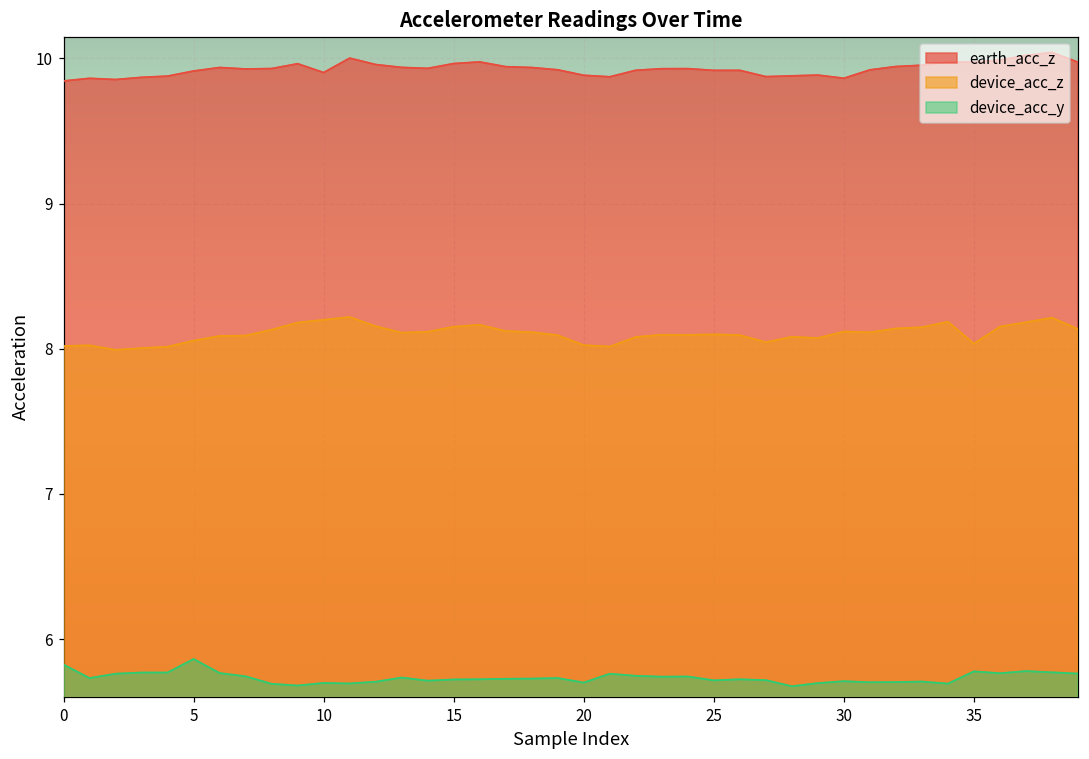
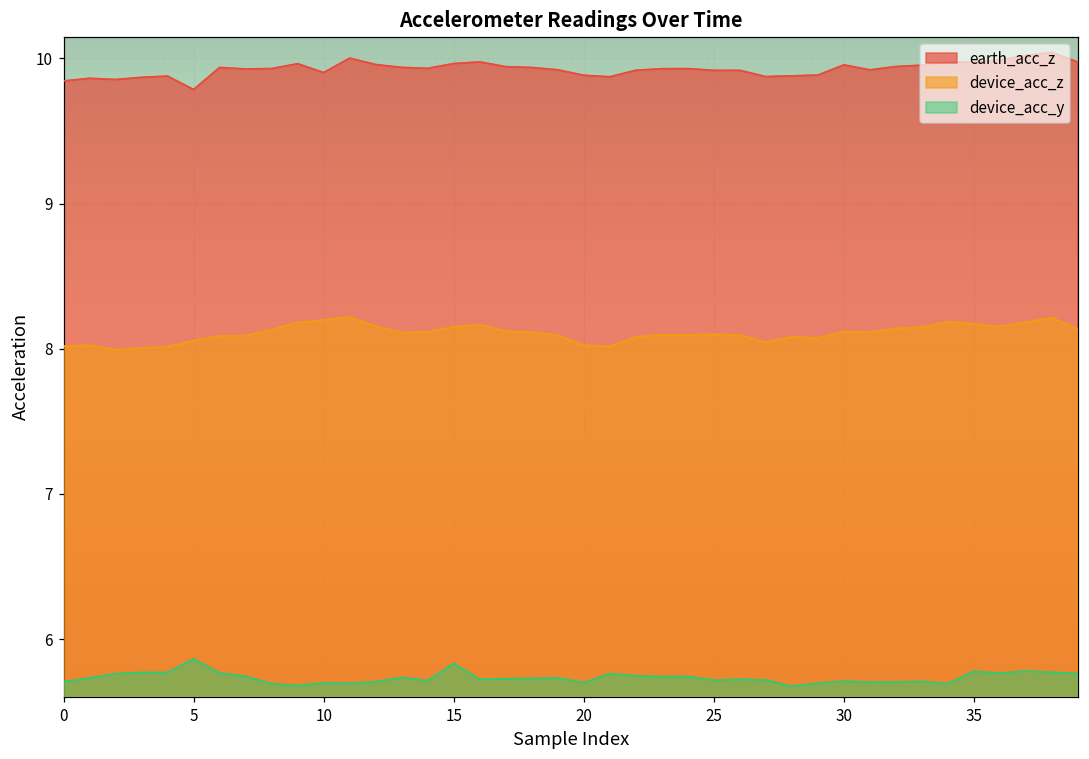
device_acc_y, 0: 5.82 -> 5.71
earth_acc_z, 5: 9.91 -> 9.79
device_acc_y, 15: 5.72 -> 5.83
earth_acc_z, 30: 9.86 -> 9.96
device_acc_z, 35: 8.03 -> 8.17
